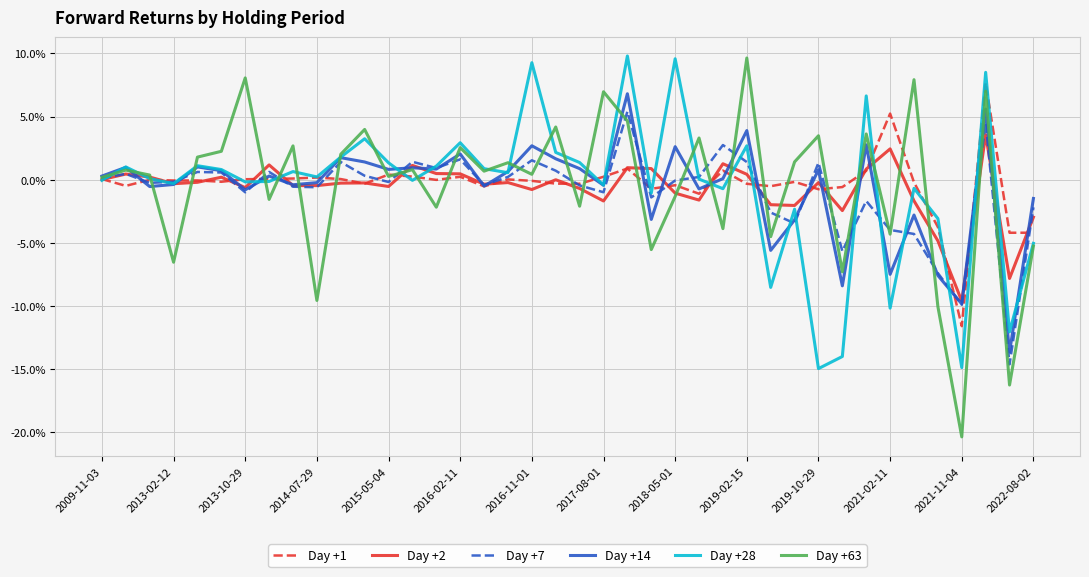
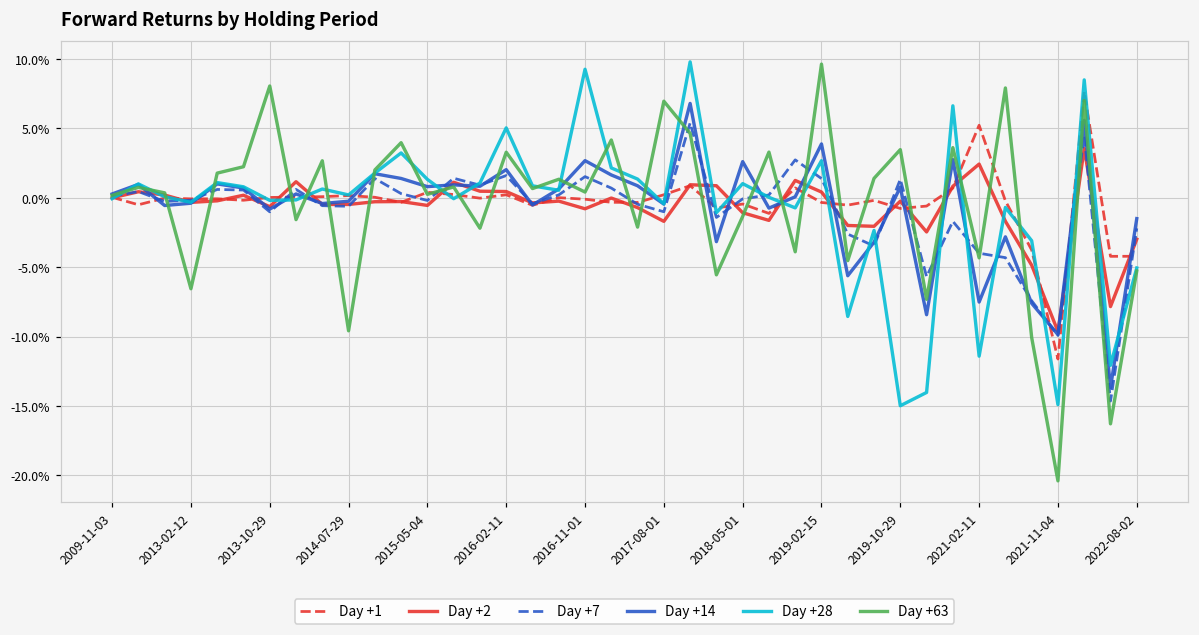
Day +28, 2016-02-11: 2.9% -> 5.0%
Day +63, 2016-02-11: 2.5% -> 3.3%
Day +28, 2018-05-01: 9.6% -> 1.0%
Day +28, 2021-02-11: -10.2% -> -11.4%
